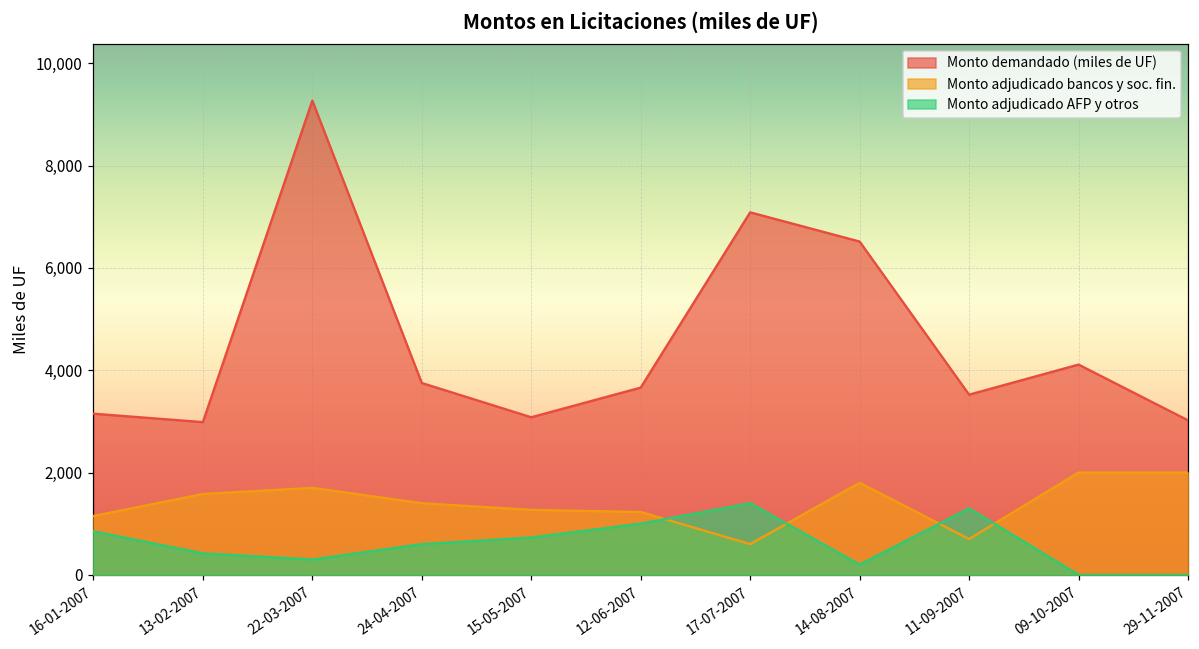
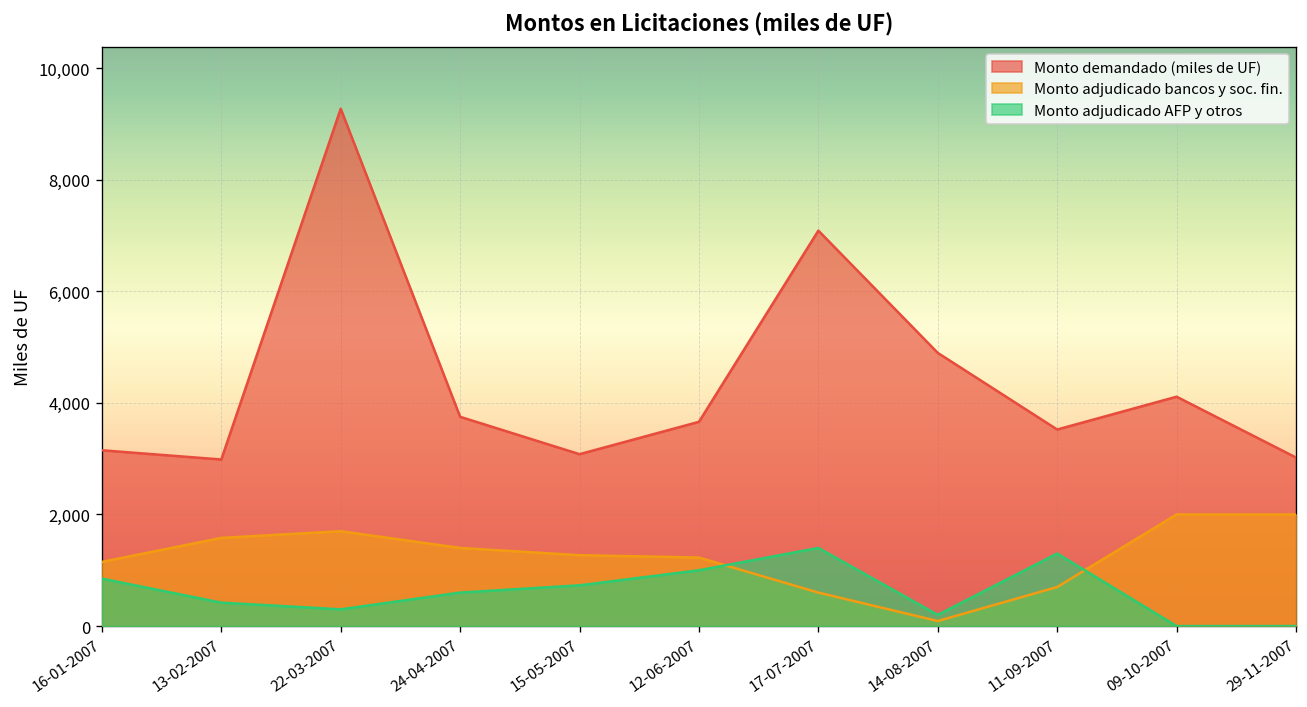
Monto demandado (miles de UF), 14-08-2007: 6,500 -> 4,900
Monto adjudicado bancos y soc. fin., 14-08-2007: 1,800 -> 100
